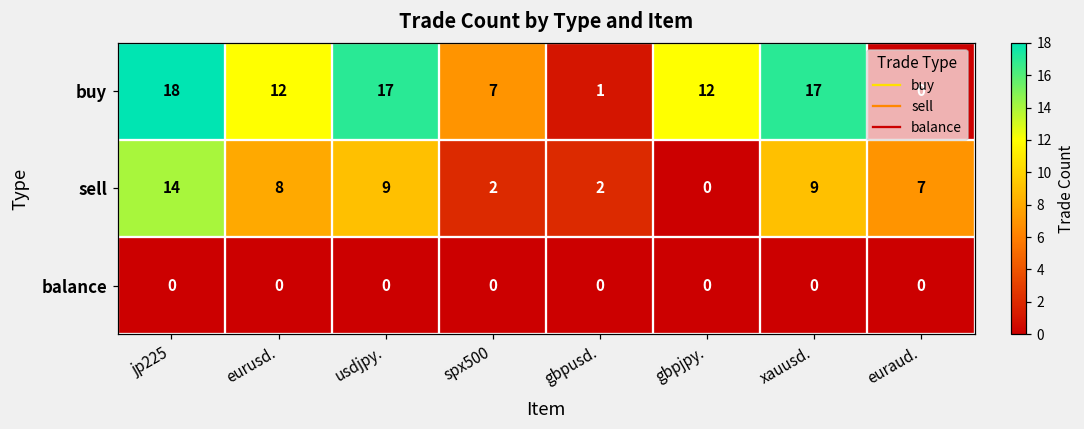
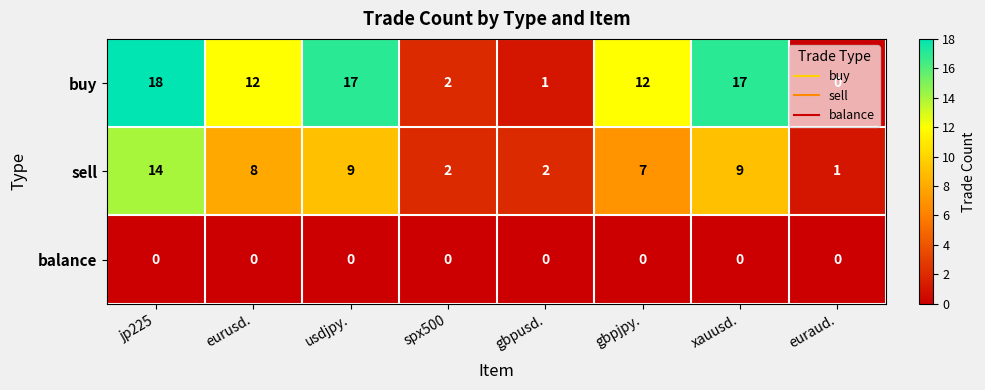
buy, spx500: 7 -> 2
sell, gbpjpy.: 0 -> 7
sell, euraud.: 7 -> 1
